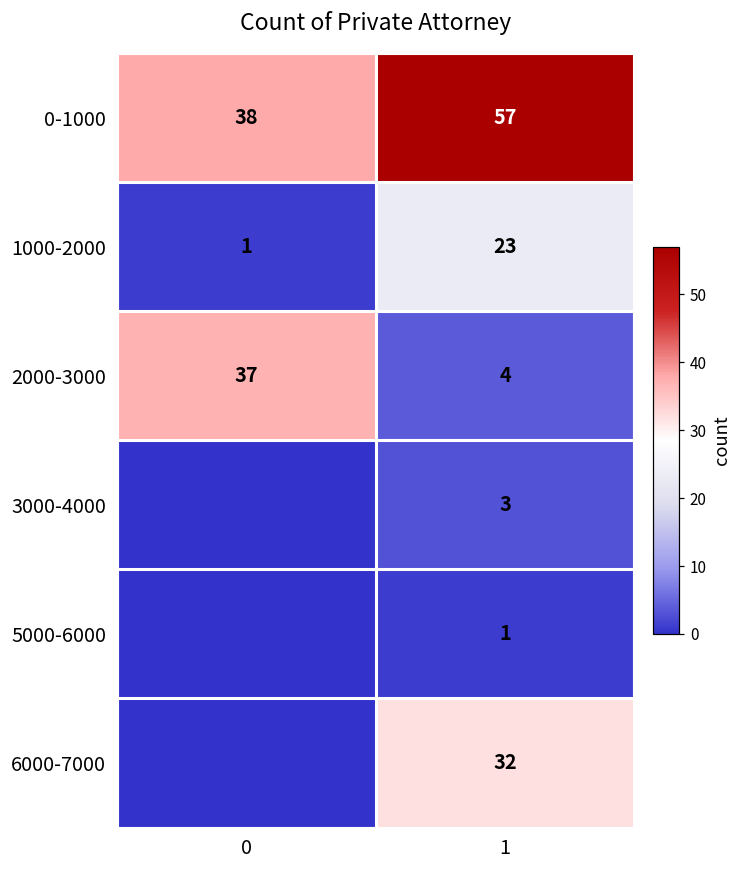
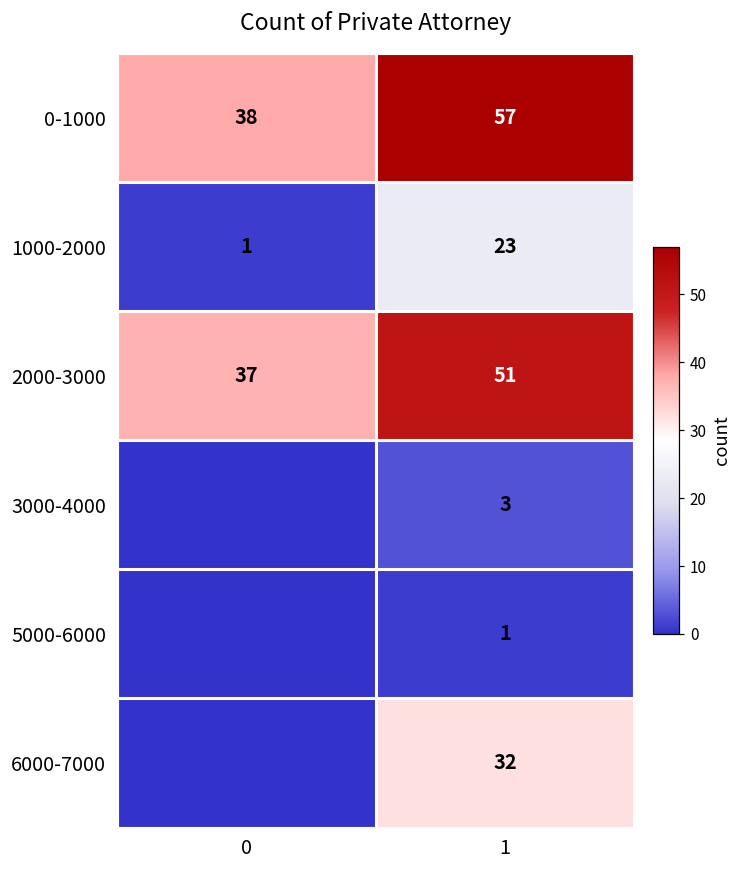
2000-3000, 1: 4 -> 51
